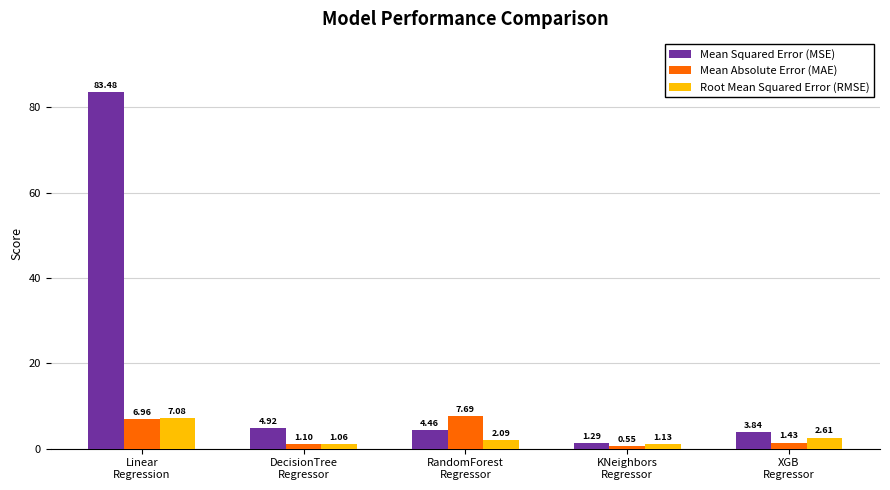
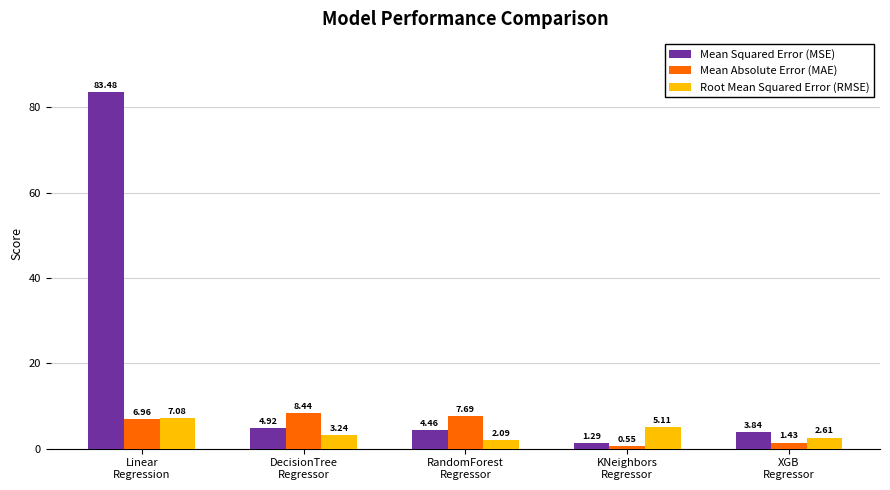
Mean Absolute Error (MAE), DecisionTree Regressor: 1.10 -> 8.44
Root Mean Squared Error (RMSE), DecisionTree Regressor: 1.06 -> 3.24
Root Mean Squared Error (RMSE), KNeighbors Regressor: 1.13 -> 5.11
